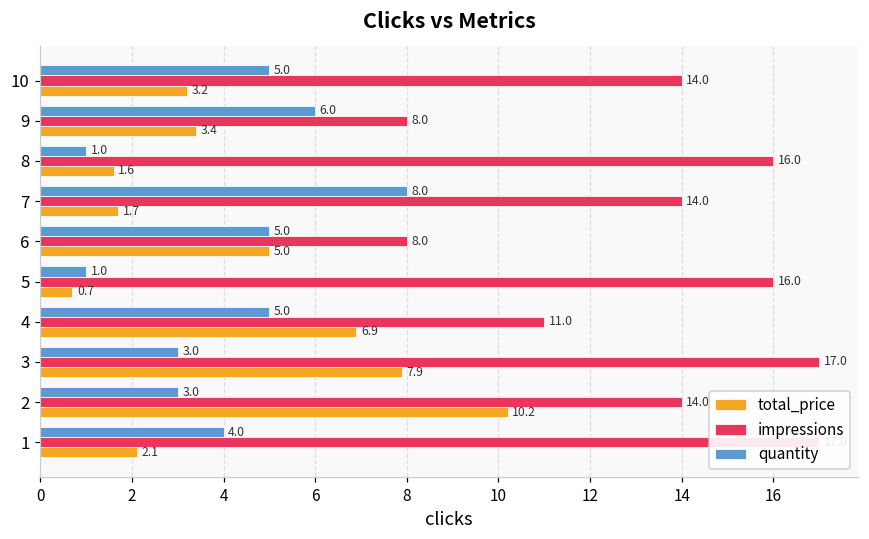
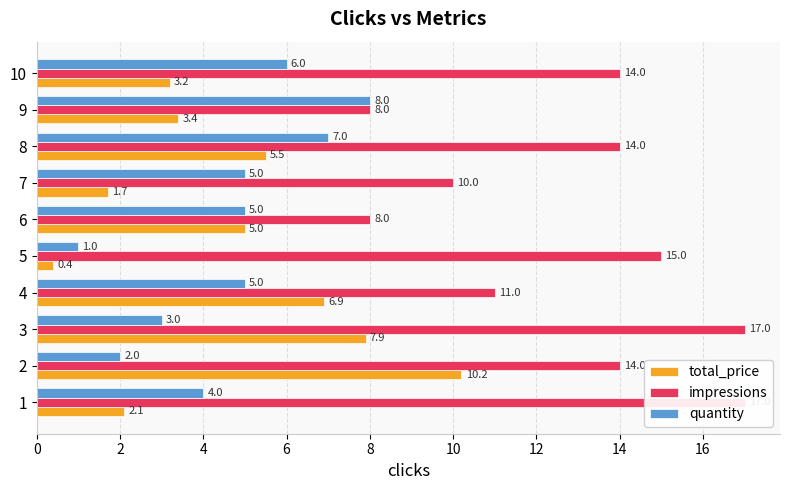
quantity, 10: 5.0 -> 6.0
quantity, 9: 6.0 -> 8.0
quantity, 8: 1.0 -> 7.0
impressions, 8: 16.0 -> 14.0
total_price, 8: 1.6 -> 5.5
quantity, 7: 8.0 -> 5.0
impressions, 7: 14.0 -> 10.0
impressions, 5: 16.0 -> 15.0
total_price, 5: 0.7 -> 0.4
quantity, 2: 3.0 -> 2.0
